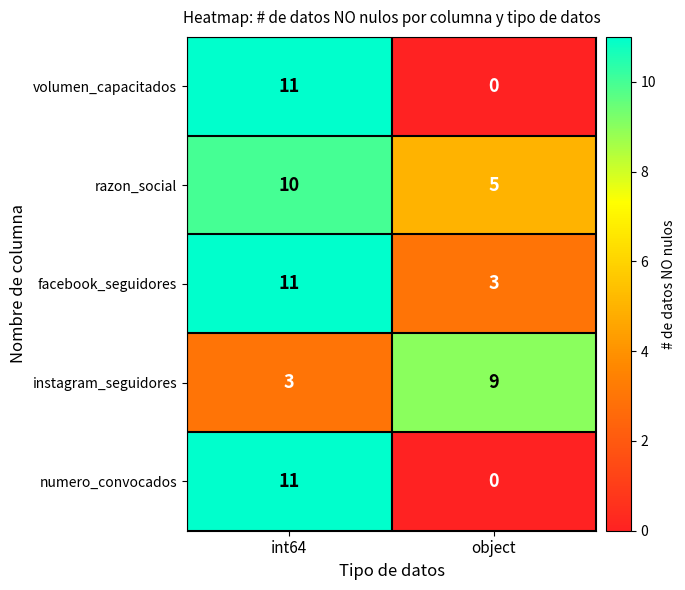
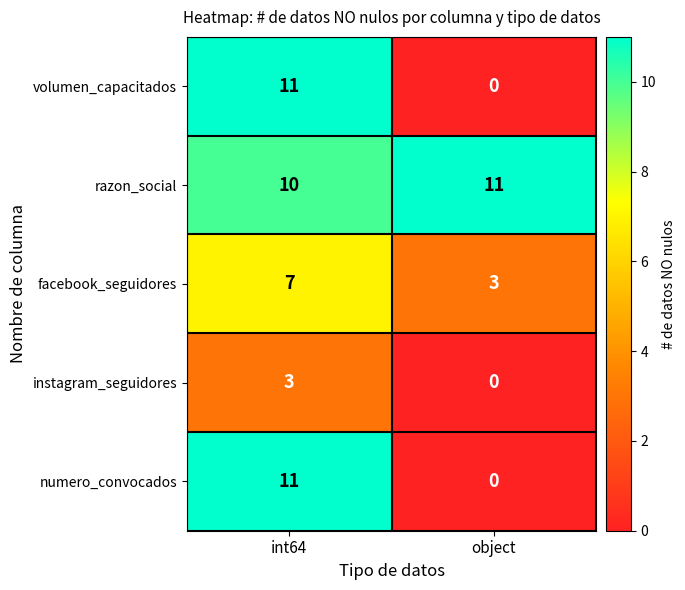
razon_social, object: 5 -> 11
facebook_seguidores, int64: 11 -> 7
instagram_seguidores, object: 9 -> 0
